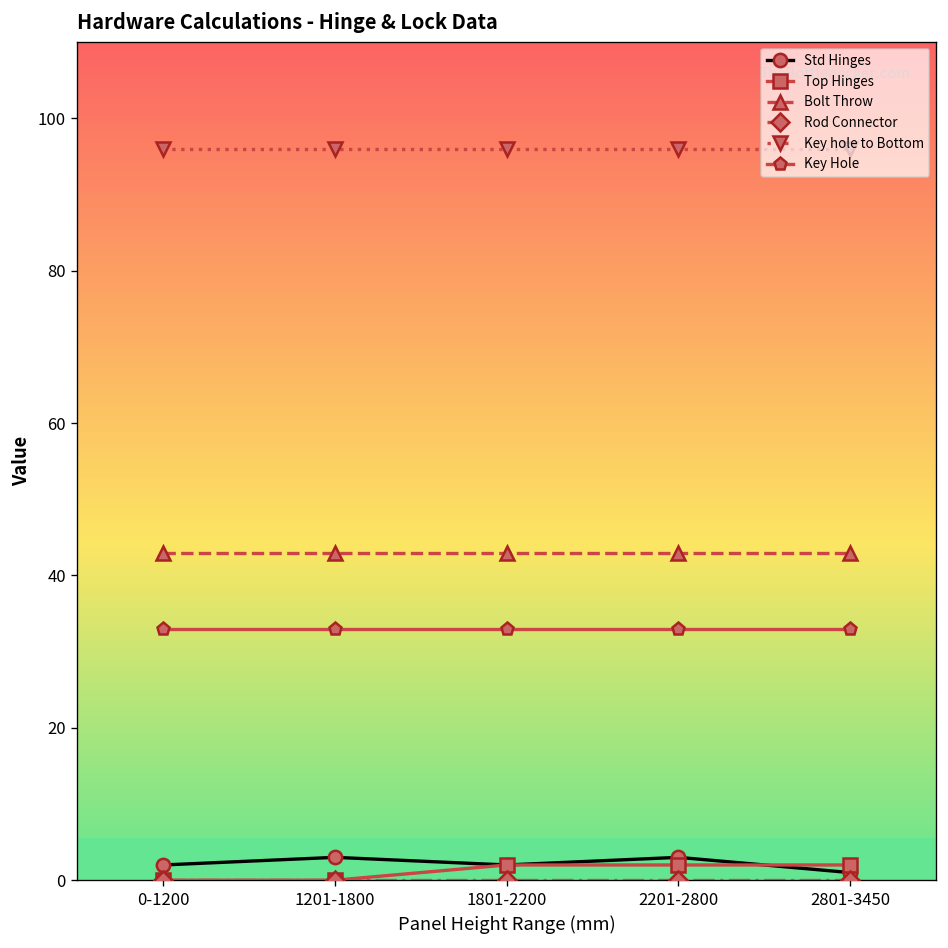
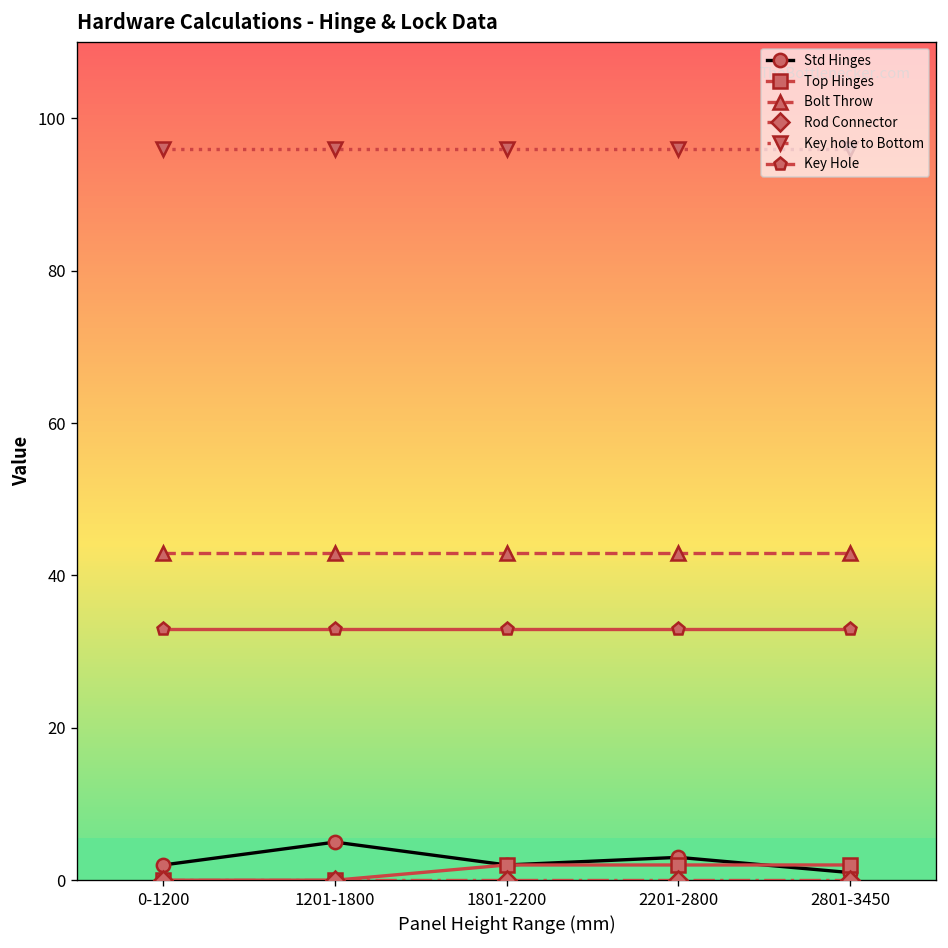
Std Hinges, 1201-1800: 3 -> 5
